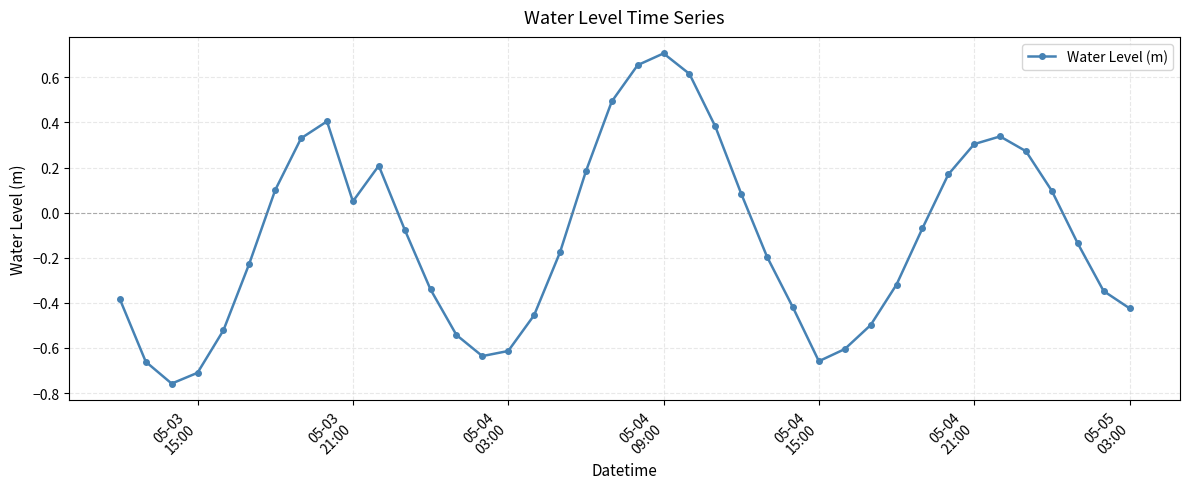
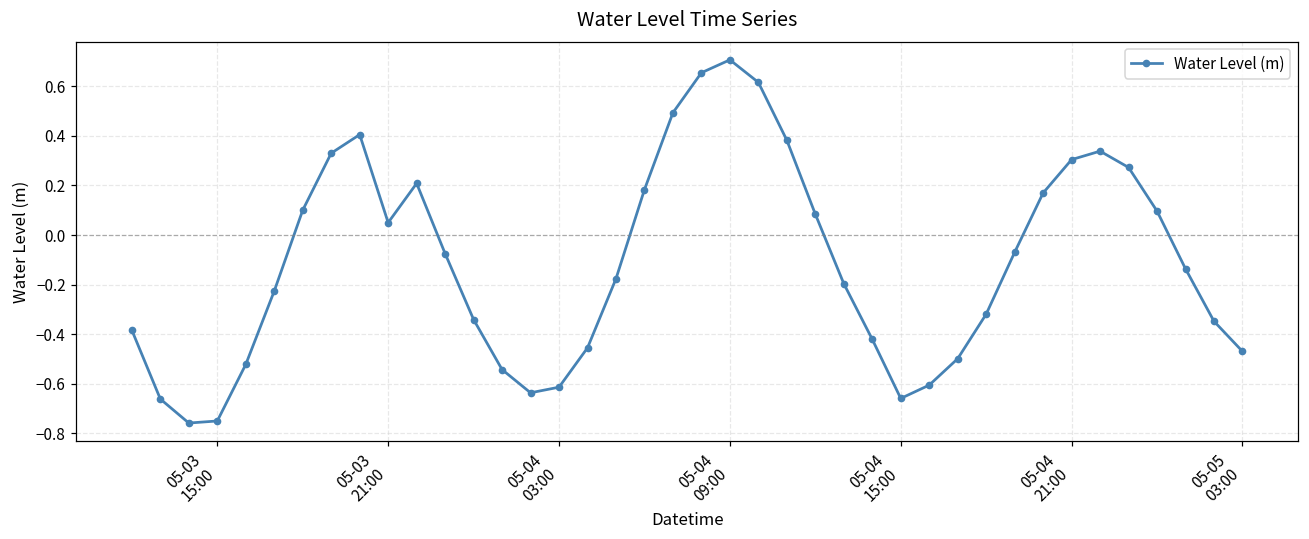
05-03 15:00: -0.71 -> -0.75
05-05 03:00: -0.42 -> -0.47
